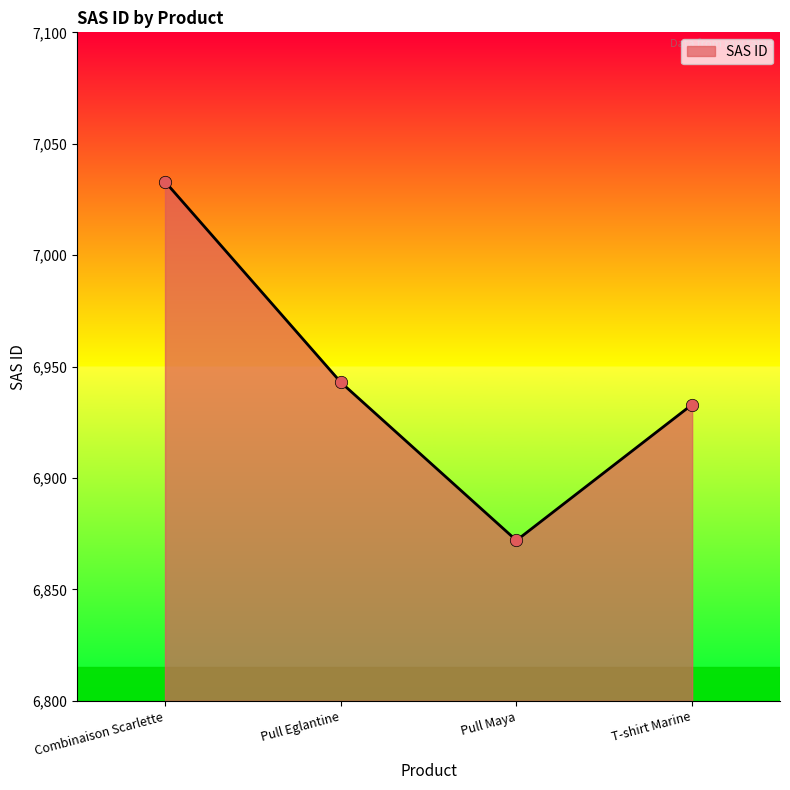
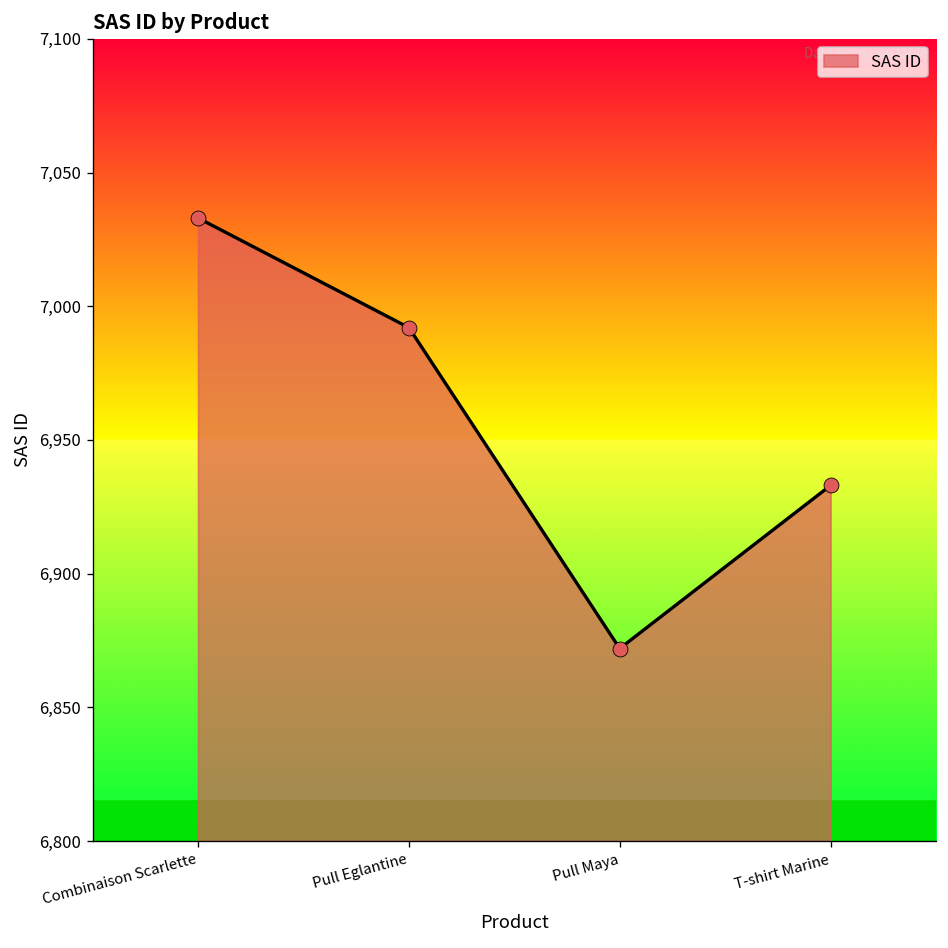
Pull Eglantine: 6,943 -> 6,992
